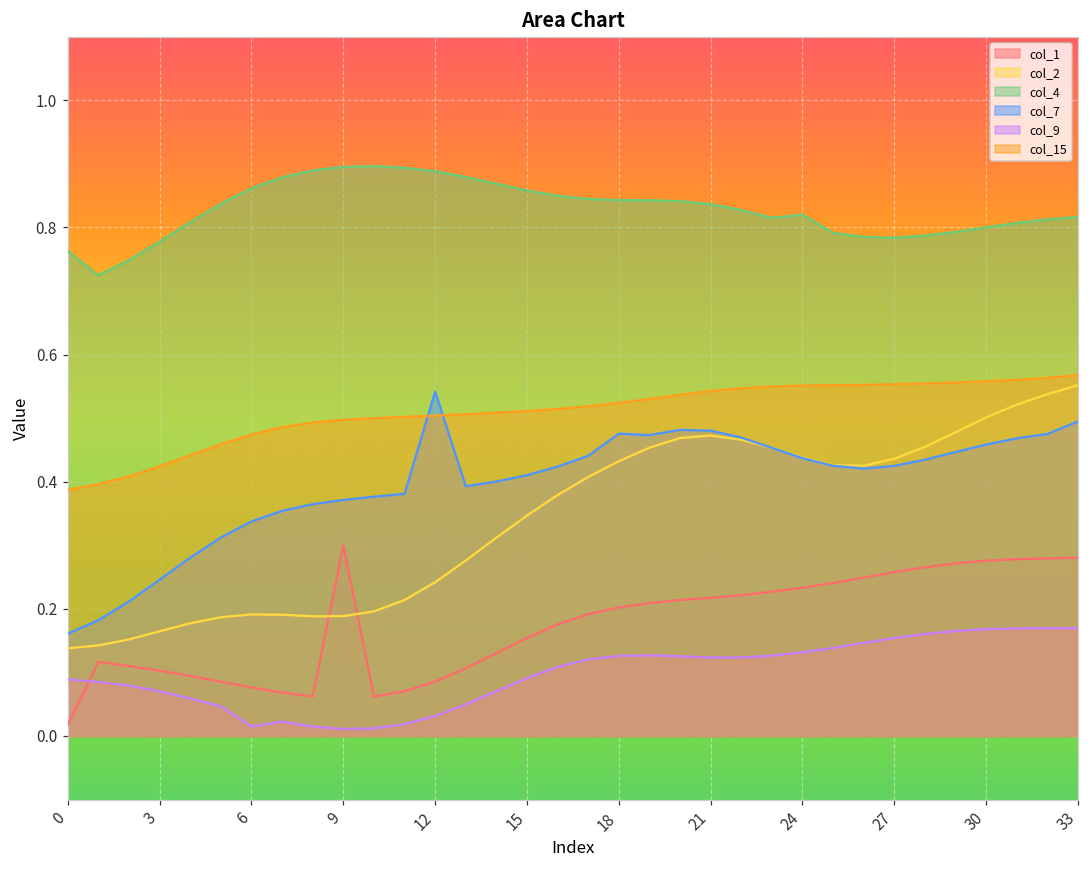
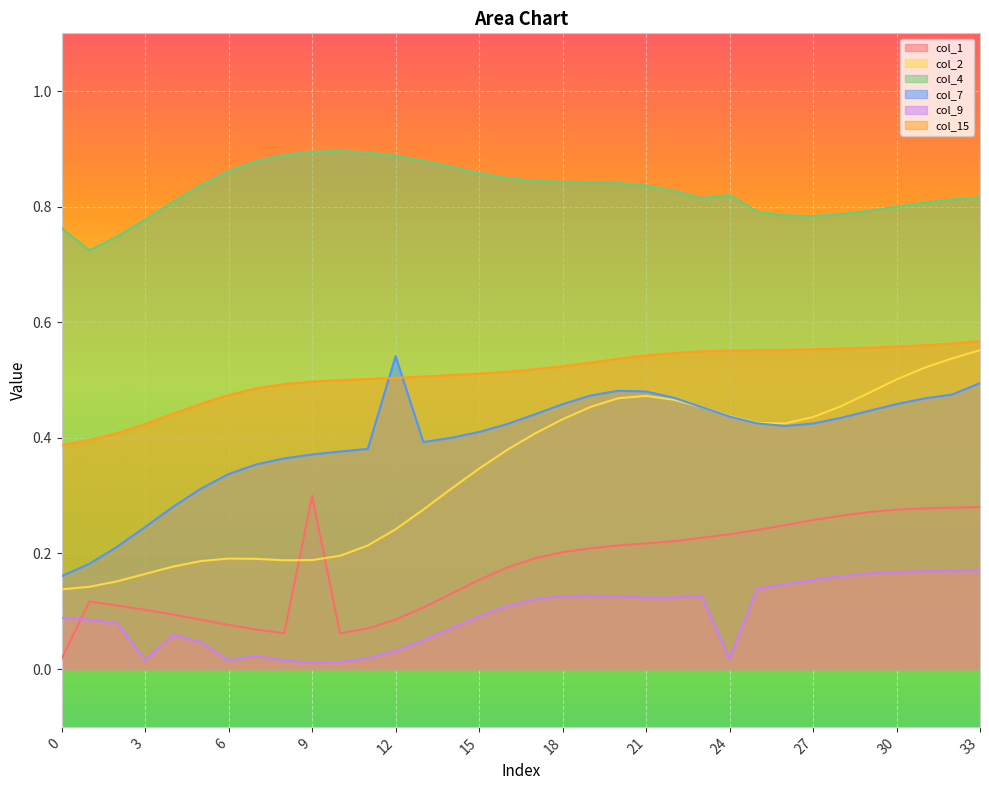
col_9, 3: 0.07 -> 0.02
col_7, 18: 0.48 -> 0.46
col_9, 24: 0.13 -> 0.02
